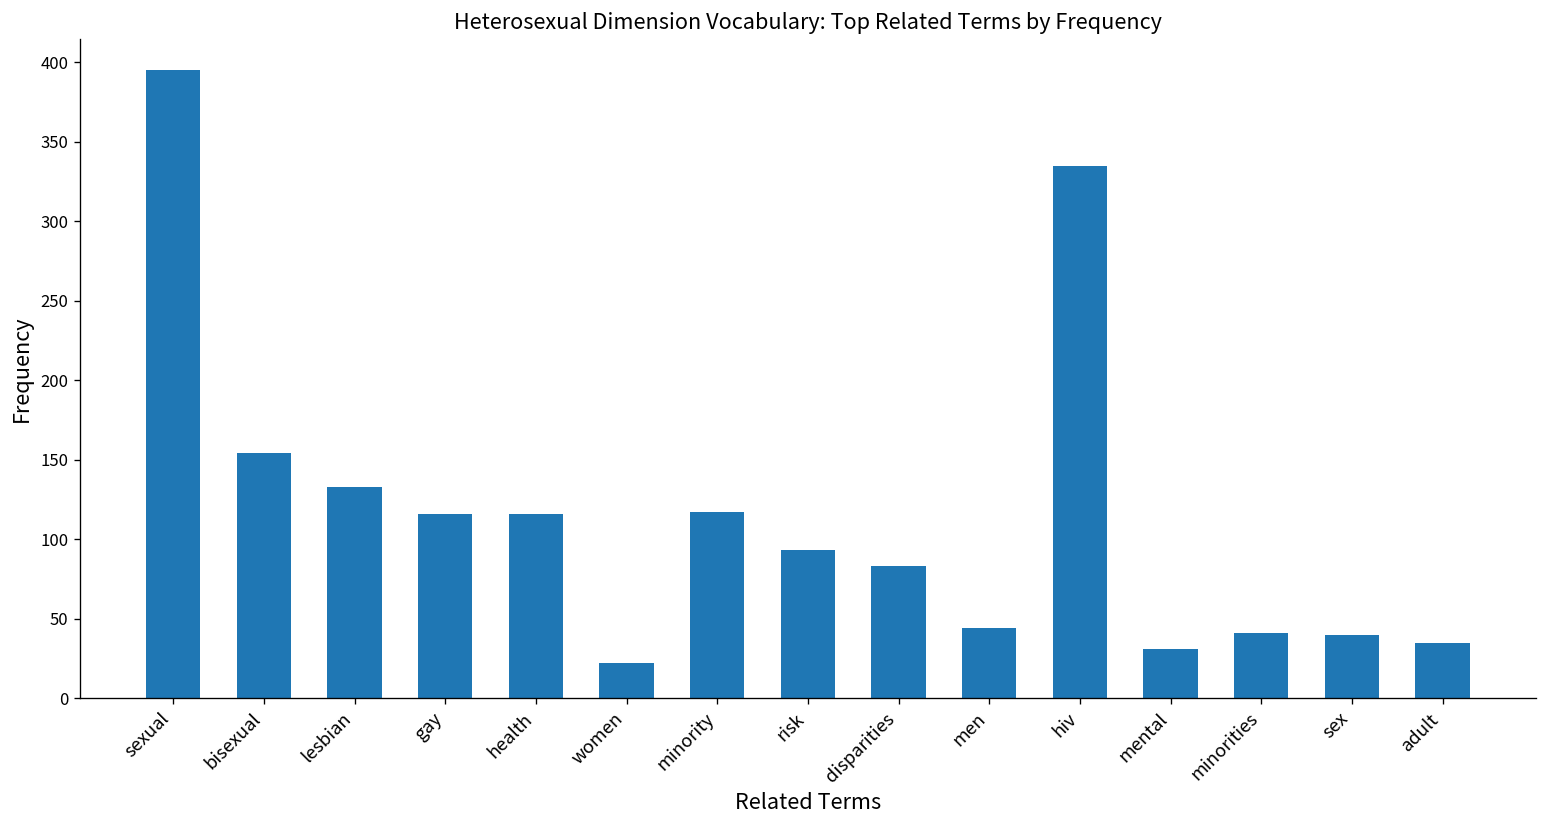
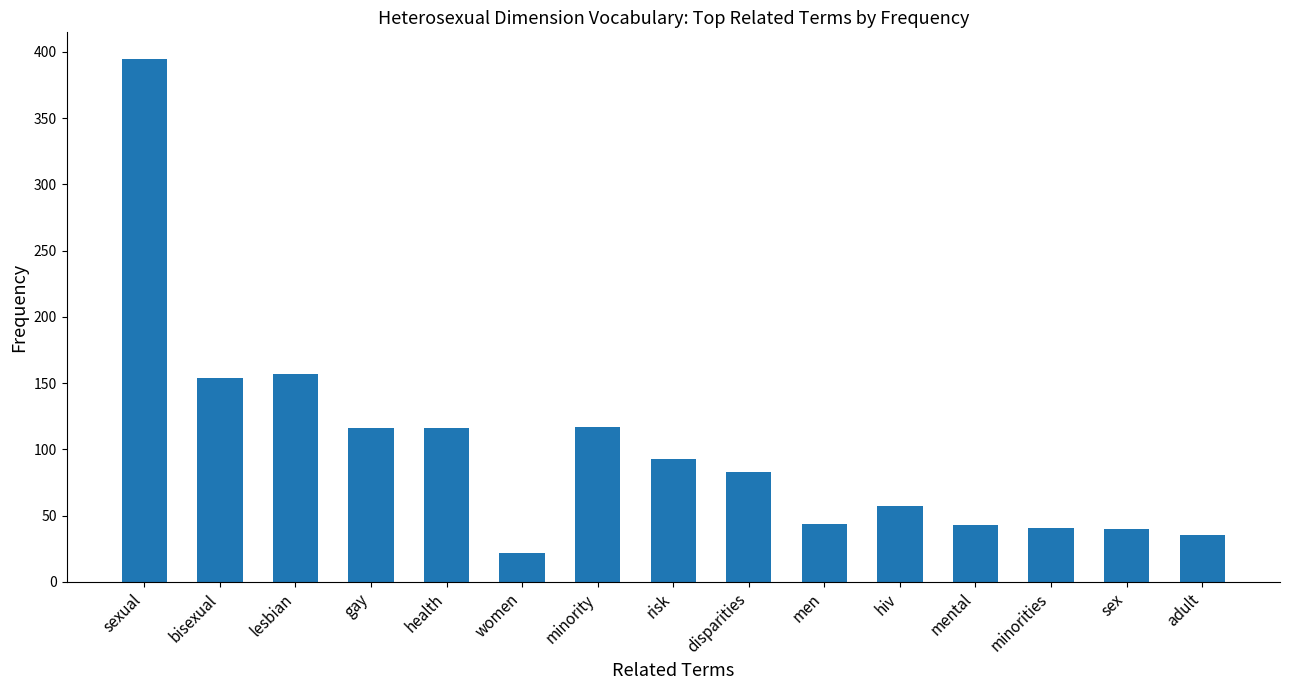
lesbian: 133 -> 157
hiv: 335 -> 57
mental: 31 -> 43
